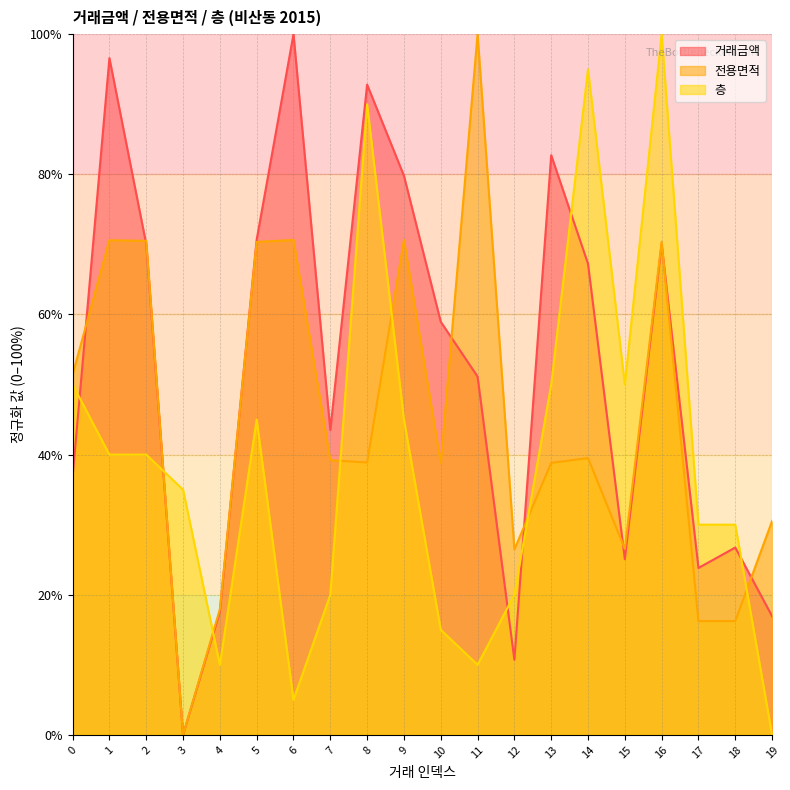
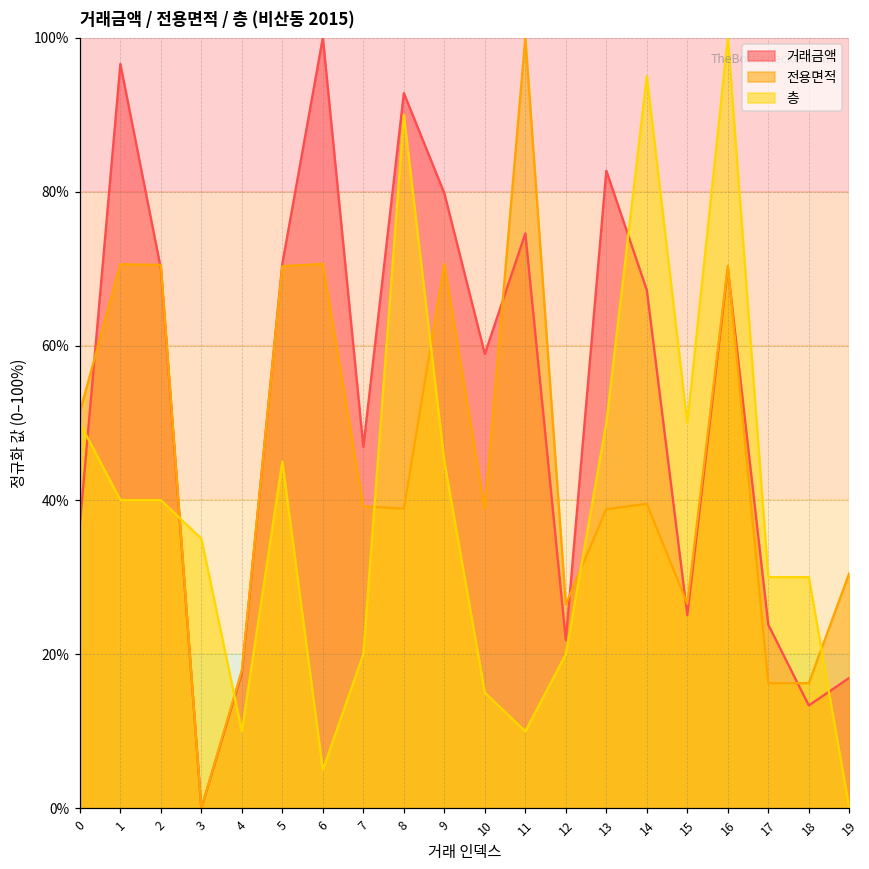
거래금액, 7: 44% -> 47%
거래금액, 11: 51% -> 75%
거래금액, 12: 11% -> 22%
거래금액, 18: 27% -> 13%
